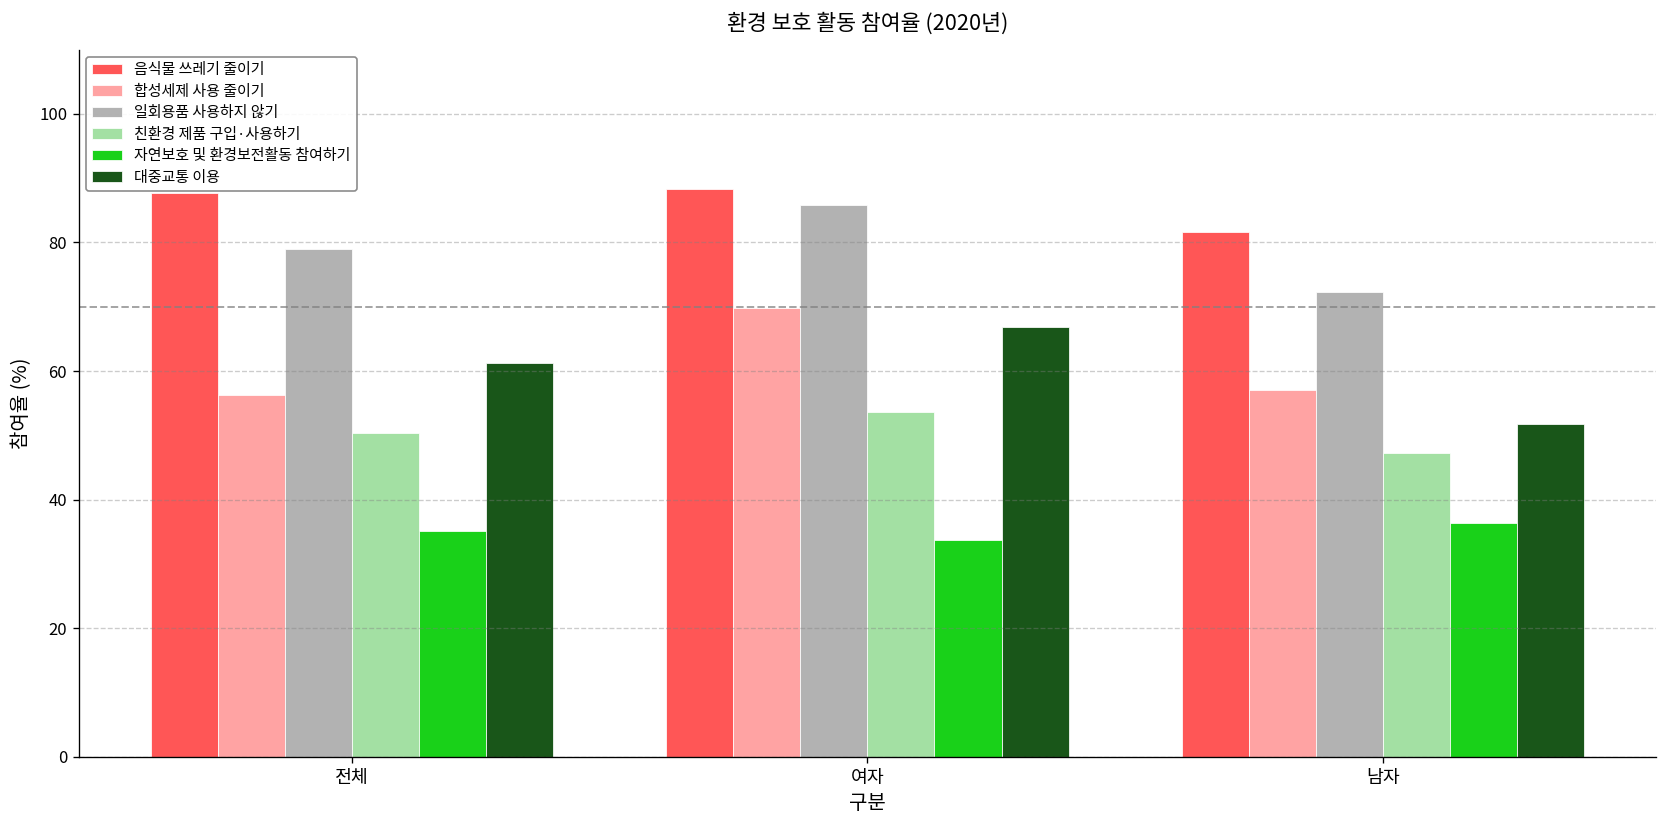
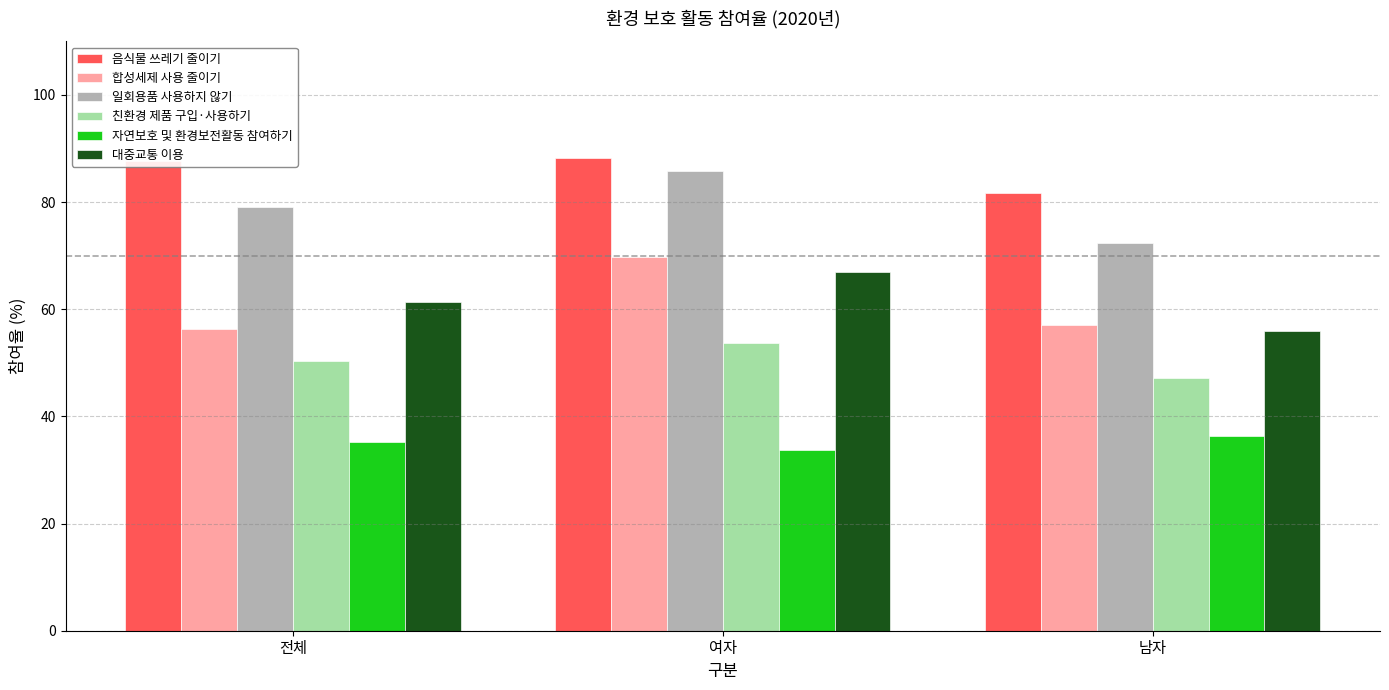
대중교통 이용, 남자: 52 -> 56
